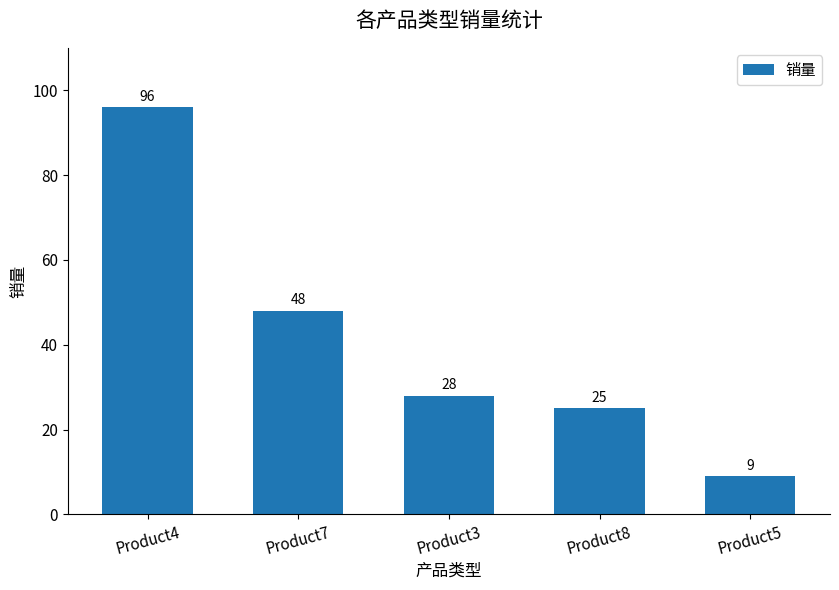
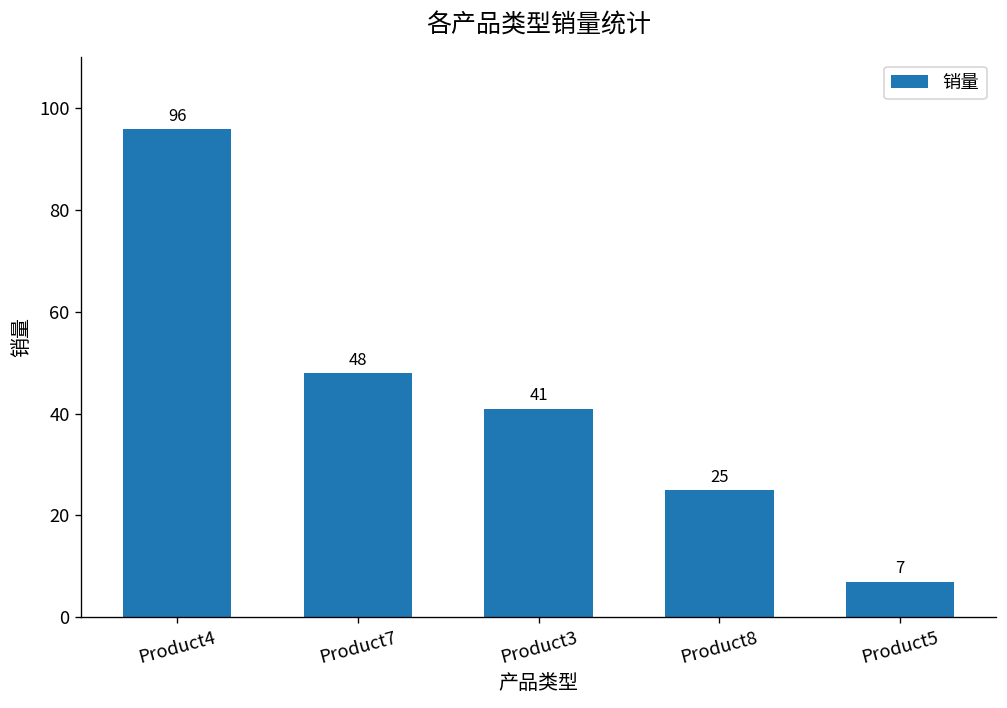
Product3: 28 -> 41
Product5: 9 -> 7
